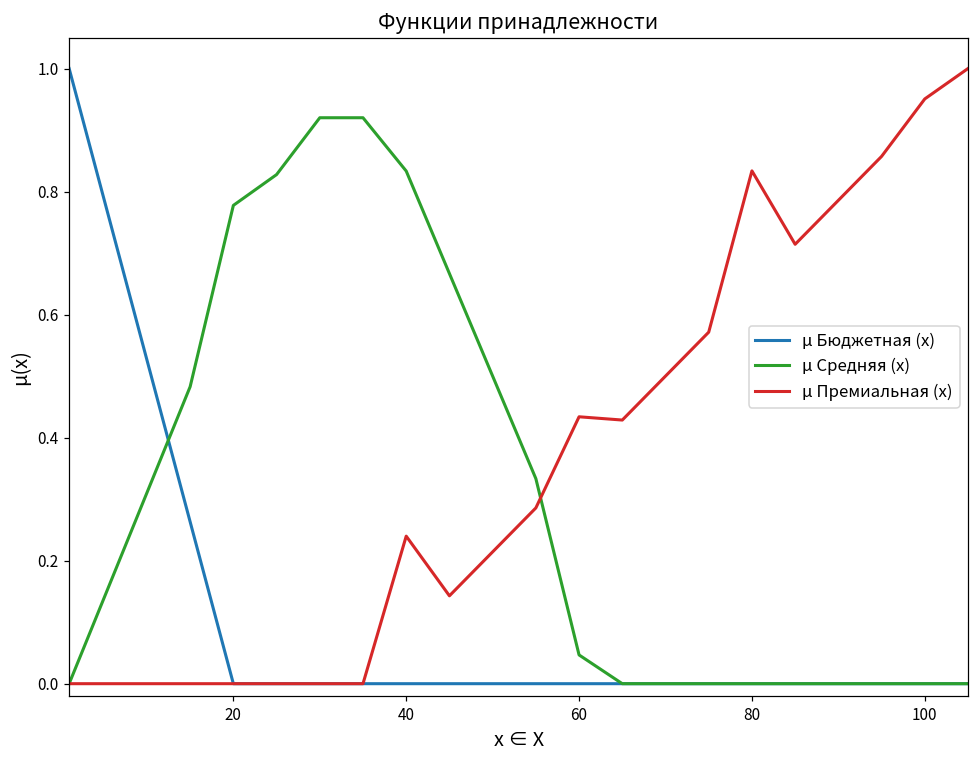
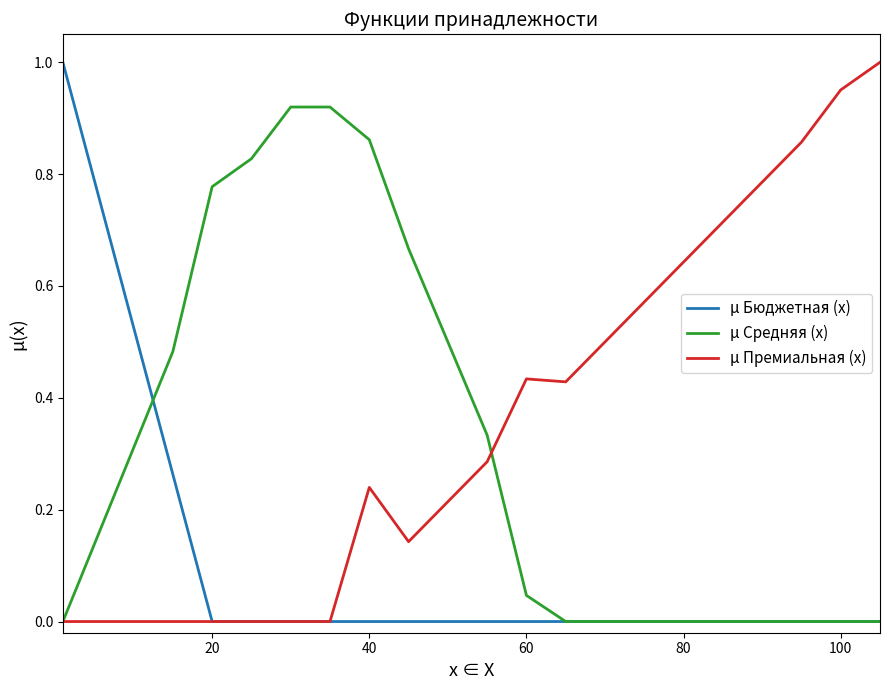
µ Средняя (x), 40: 0.83 -> 0.86
µ Премиальная (x), 80: 0.83 -> 0.64
